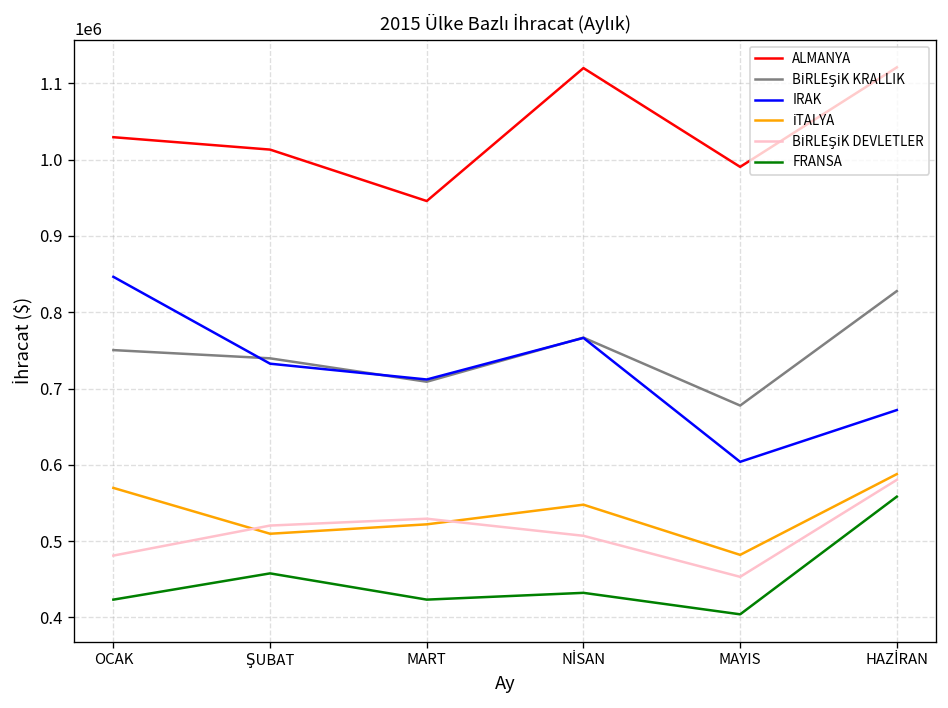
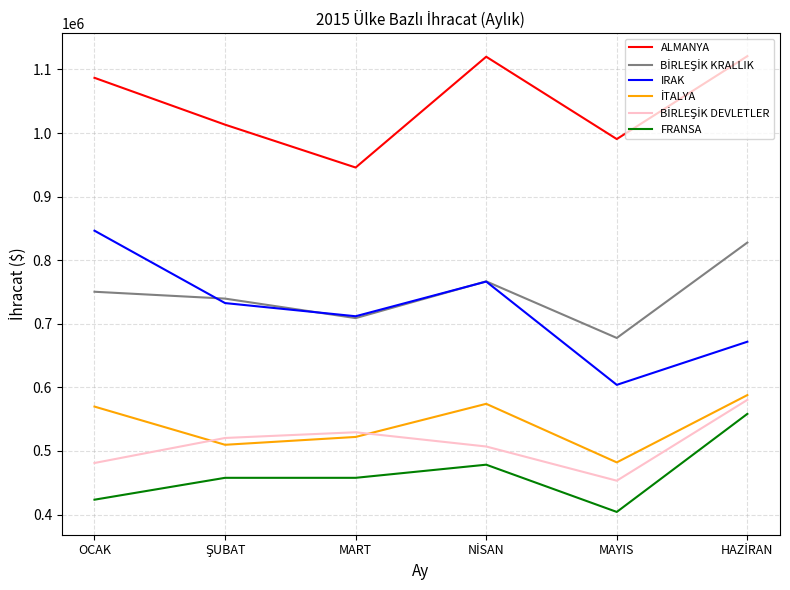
ALMANYA, OCAK: 1030000 -> 1090000
FRANSA, MART: 420000 -> 460000
İTALYA, NİSAN: 550000 -> 570000
FRANSA, NİSAN: 430000 -> 480000
